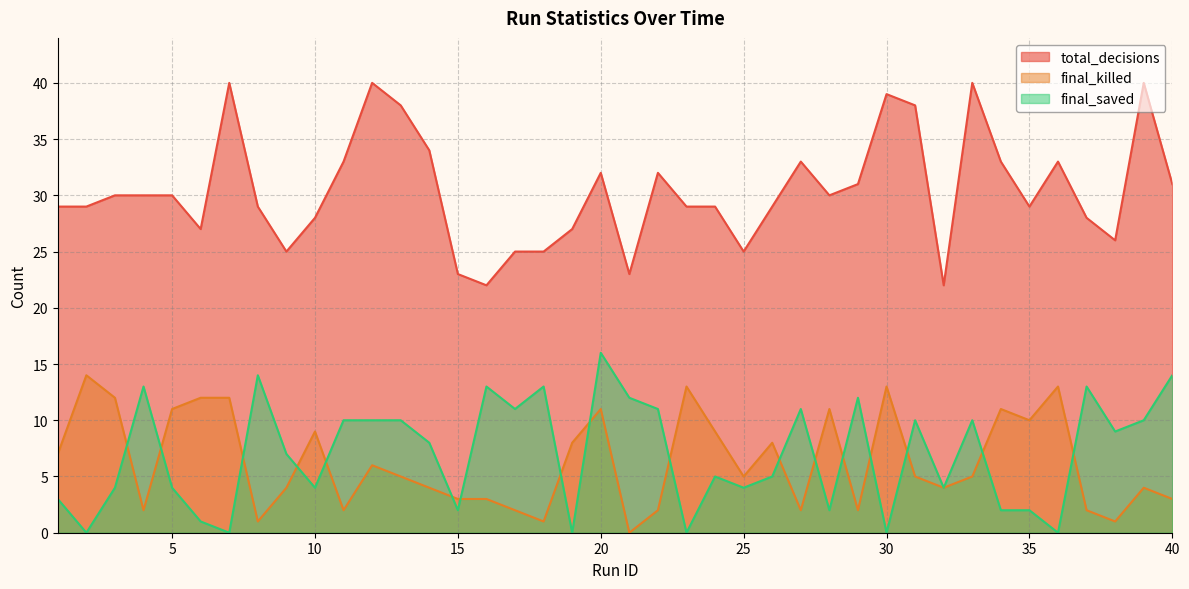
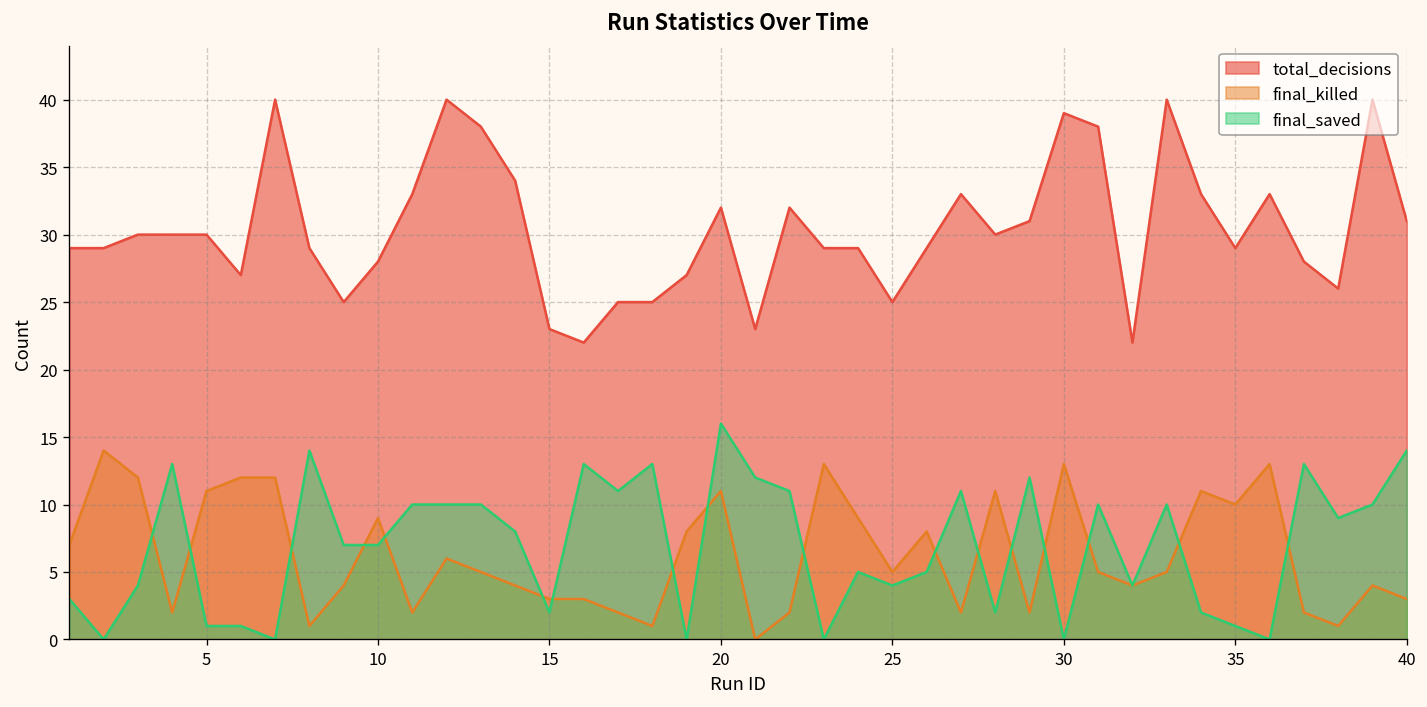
final_saved, 5: 4 -> 1
final_saved, 10: 4 -> 7
final_saved, 35: 2 -> 1
